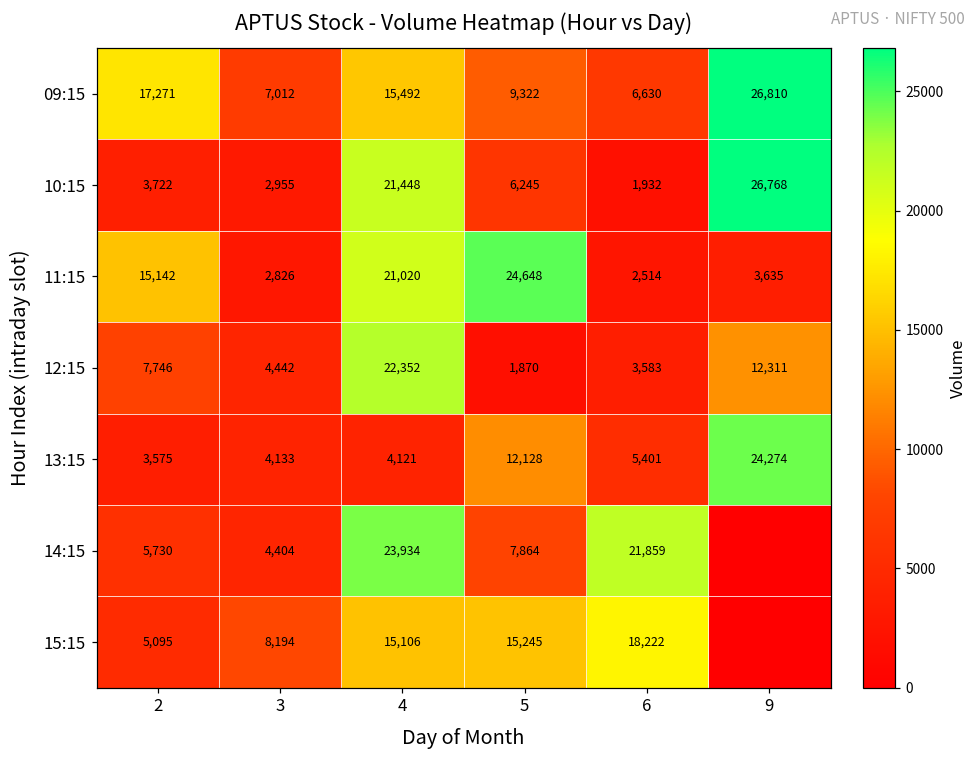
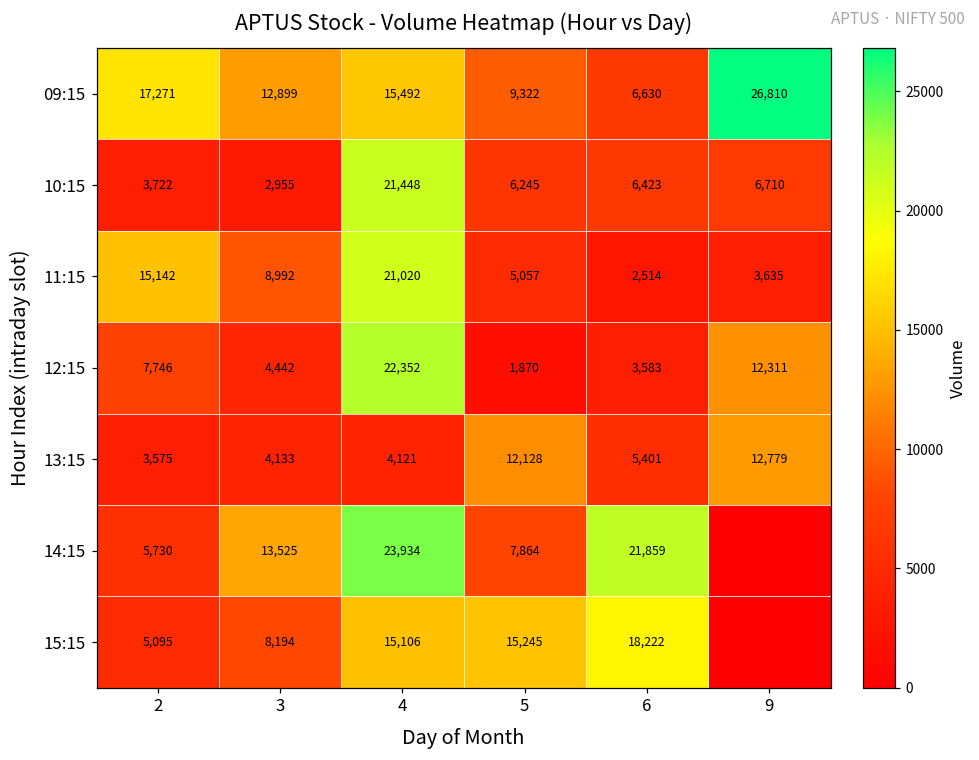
09:15, 3: 7,012 -> 12,899
10:15, 6: 1,932 -> 6,423
10:15, 9: 26,768 -> 6,710
11:15, 3: 2,826 -> 8,992
11:15, 5: 24,648 -> 5,057
13:15, 9: 24,274 -> 12,779
14:15, 3: 4,404 -> 13,525
